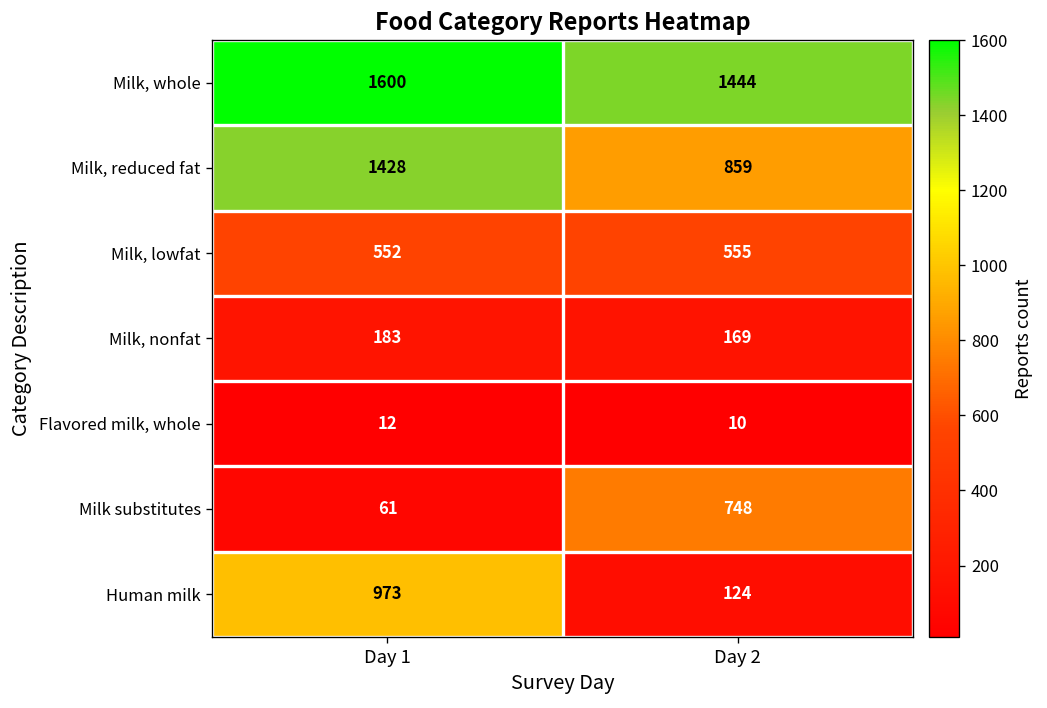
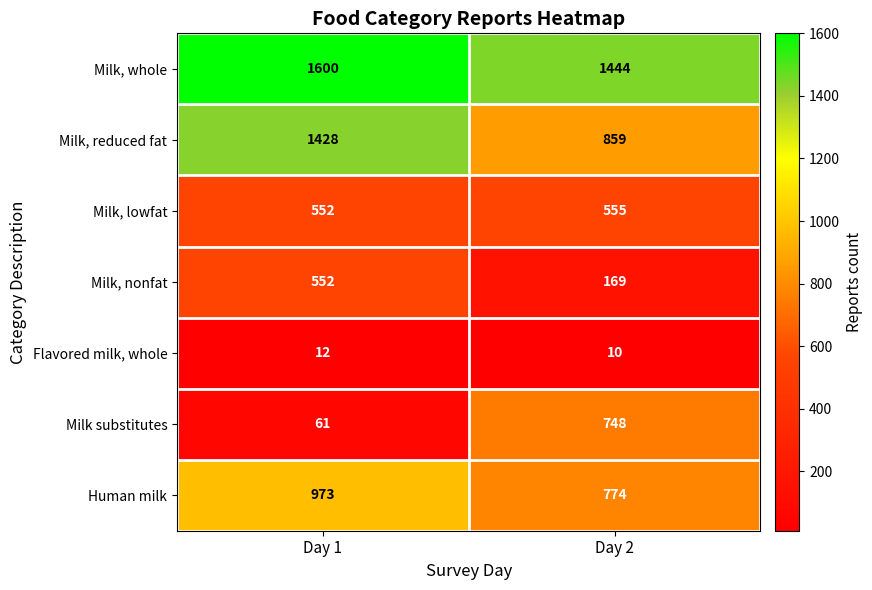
Milk, nonfat, Day 1: 183 -> 552
Human milk, Day 2: 124 -> 774
